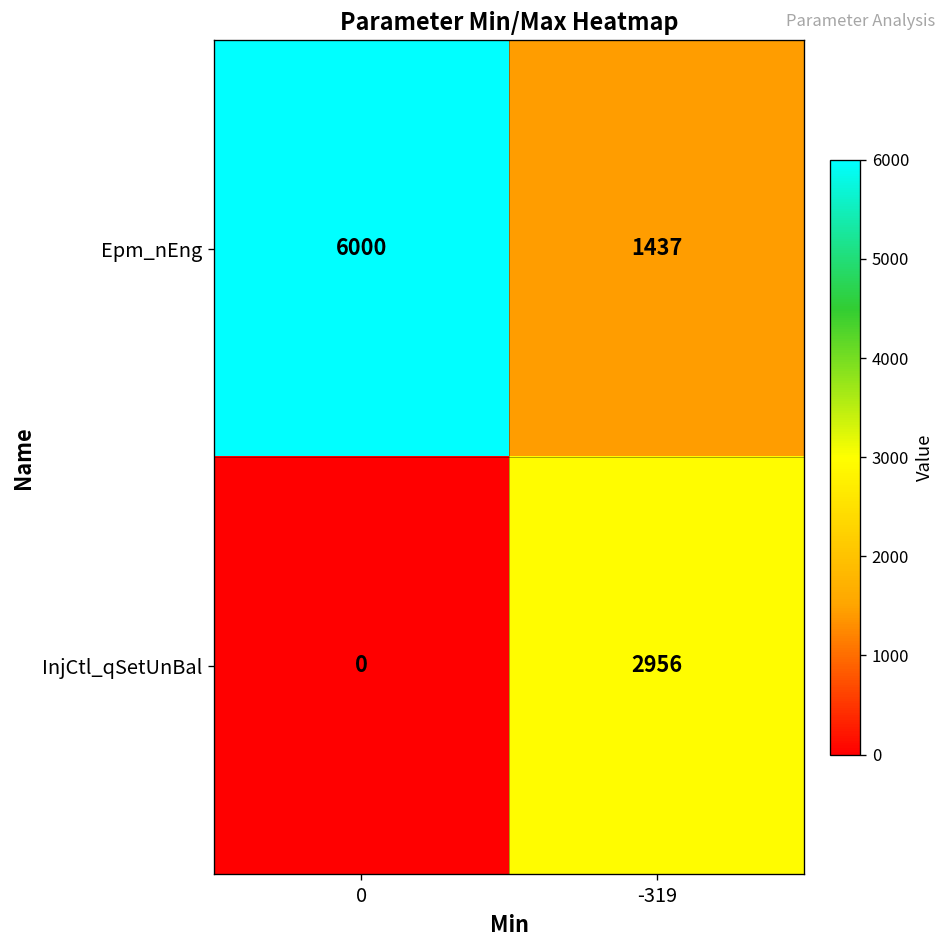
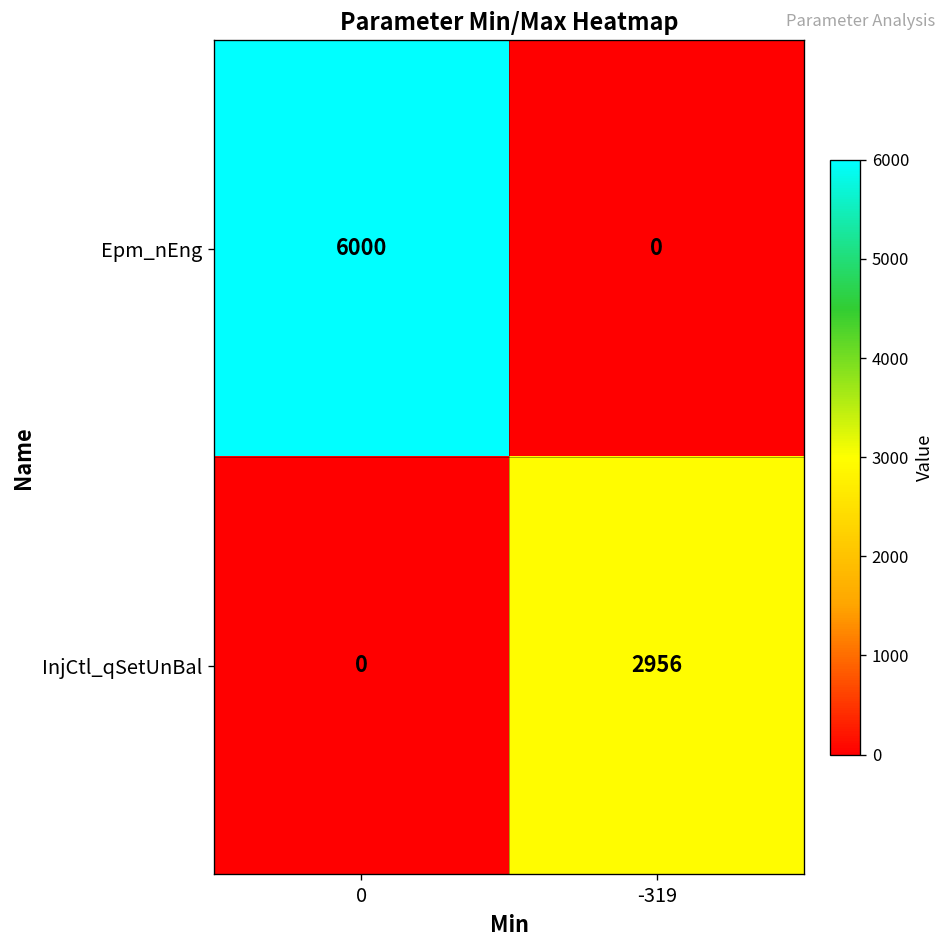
Epm_nEng, -319: 1437 -> 0
